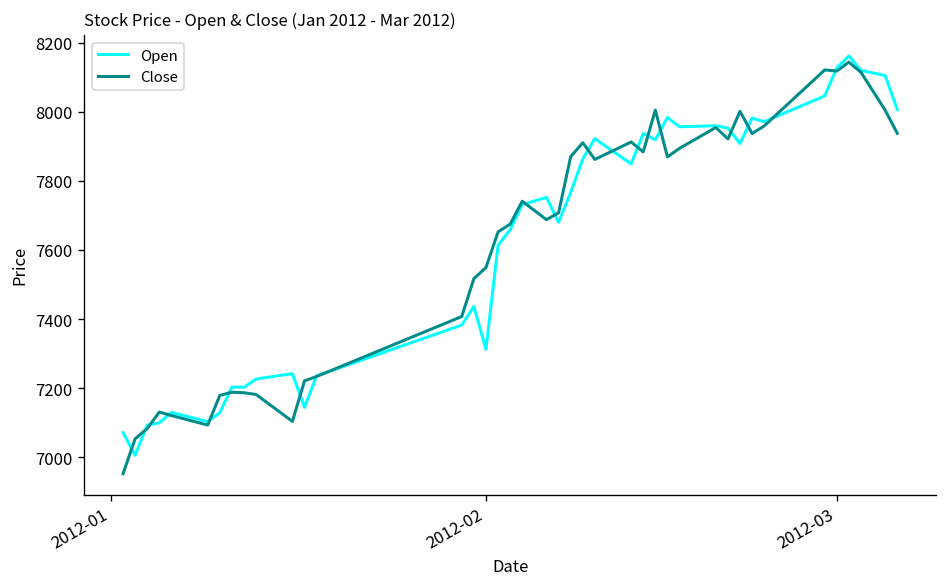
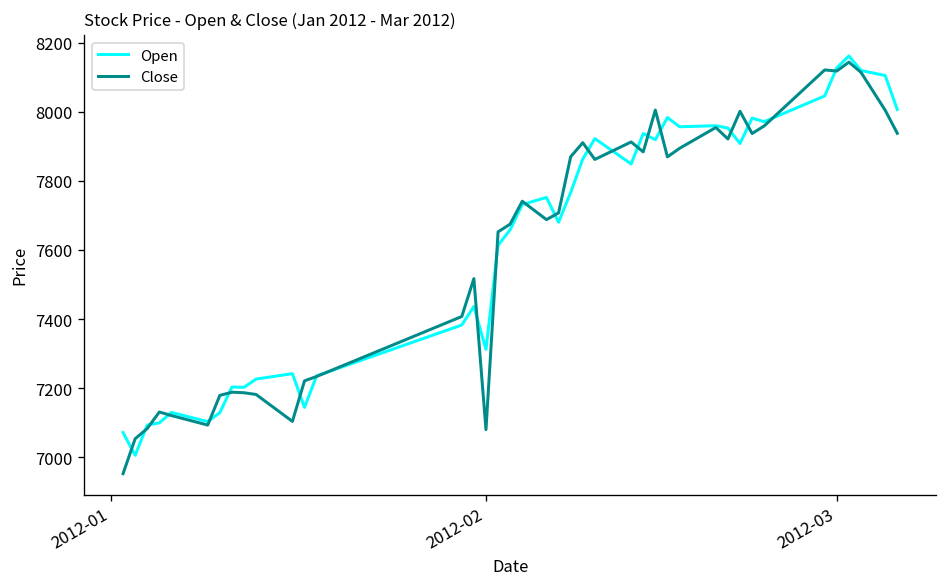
Close, 2012-02: 7550 -> 7080
